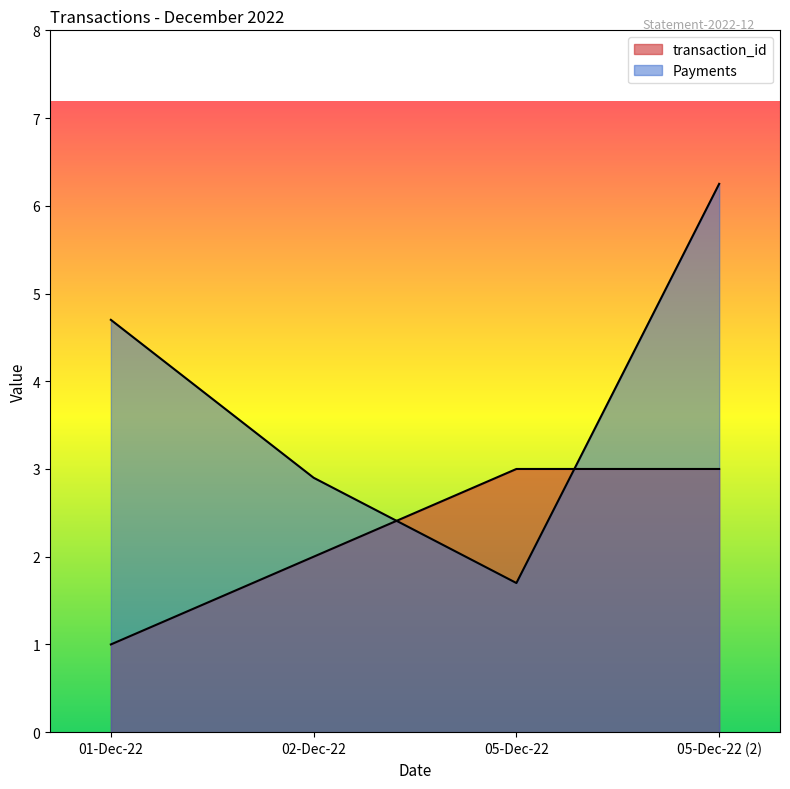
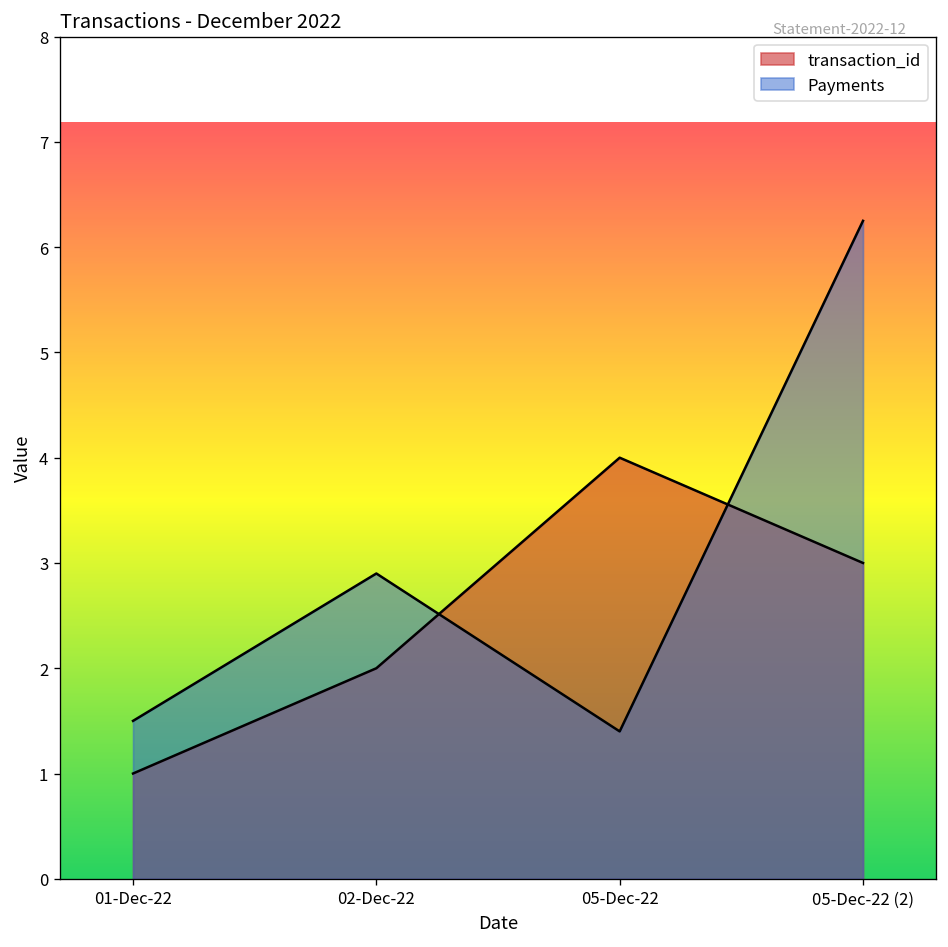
Payments, 01-Dec-22: 4.7 -> 1.5
transaction_id, 05-Dec-22: 3 -> 4
Payments, 05-Dec-22: 1.7 -> 1.4
